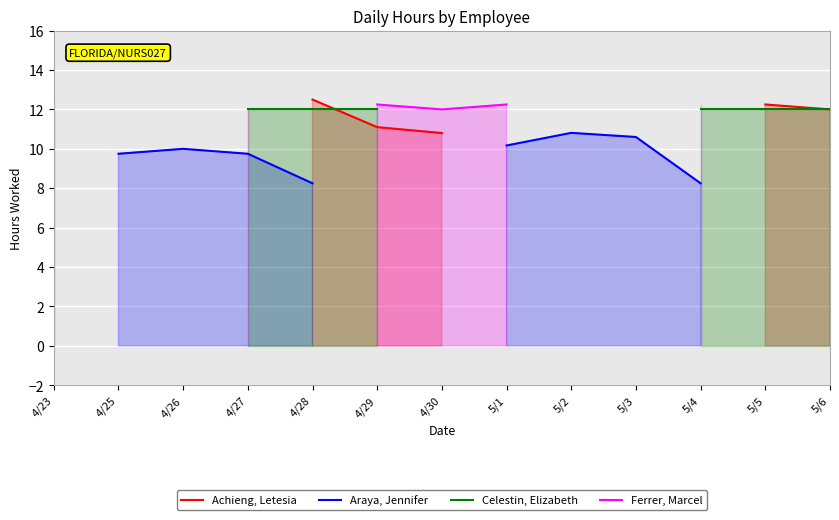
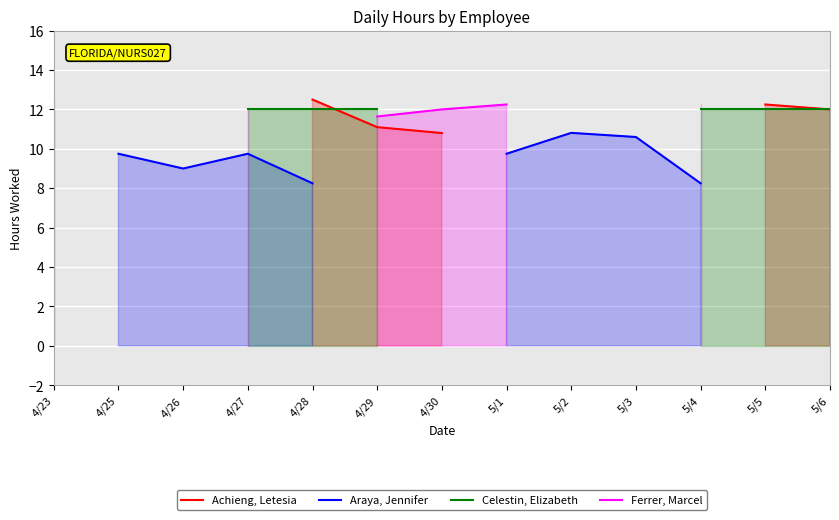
Araya, Jennifer, 4/26: 10 -> 9
Ferrer, Marcel, 4/29: 12.3 -> 11.6
Araya, Jennifer, 5/1: 10.2 -> 9.8
